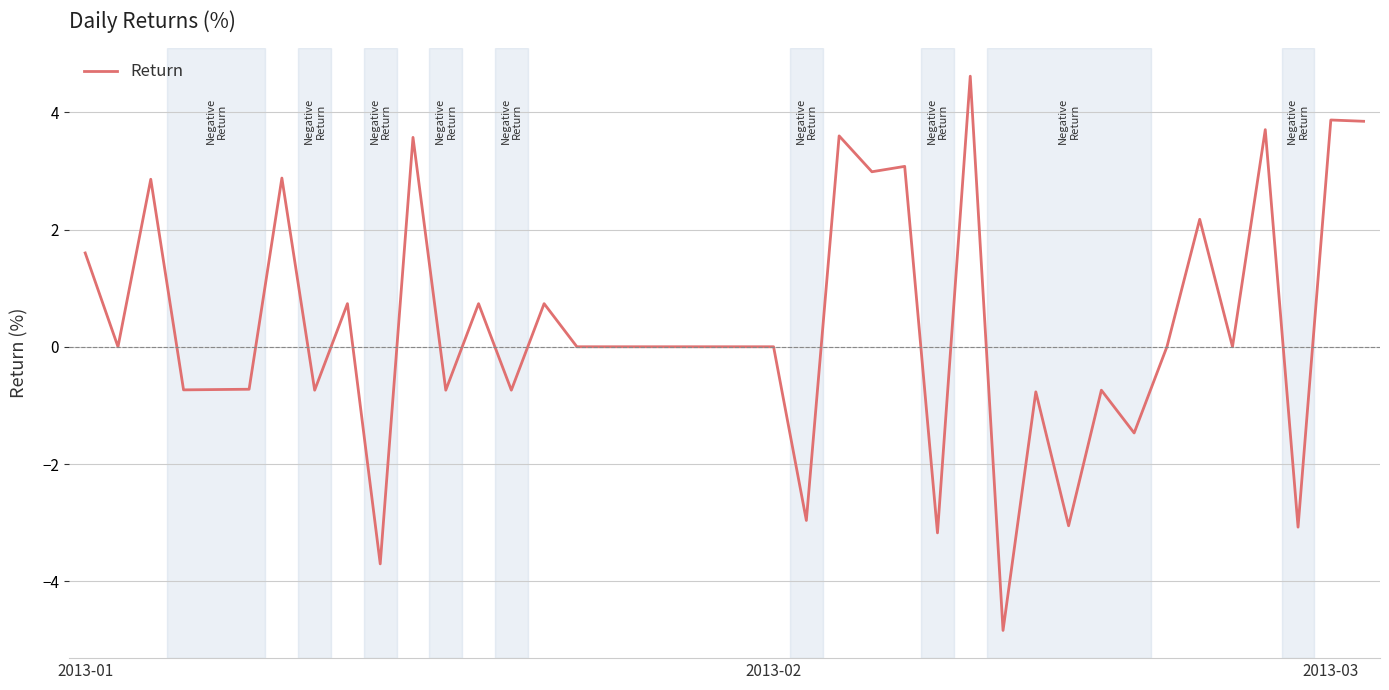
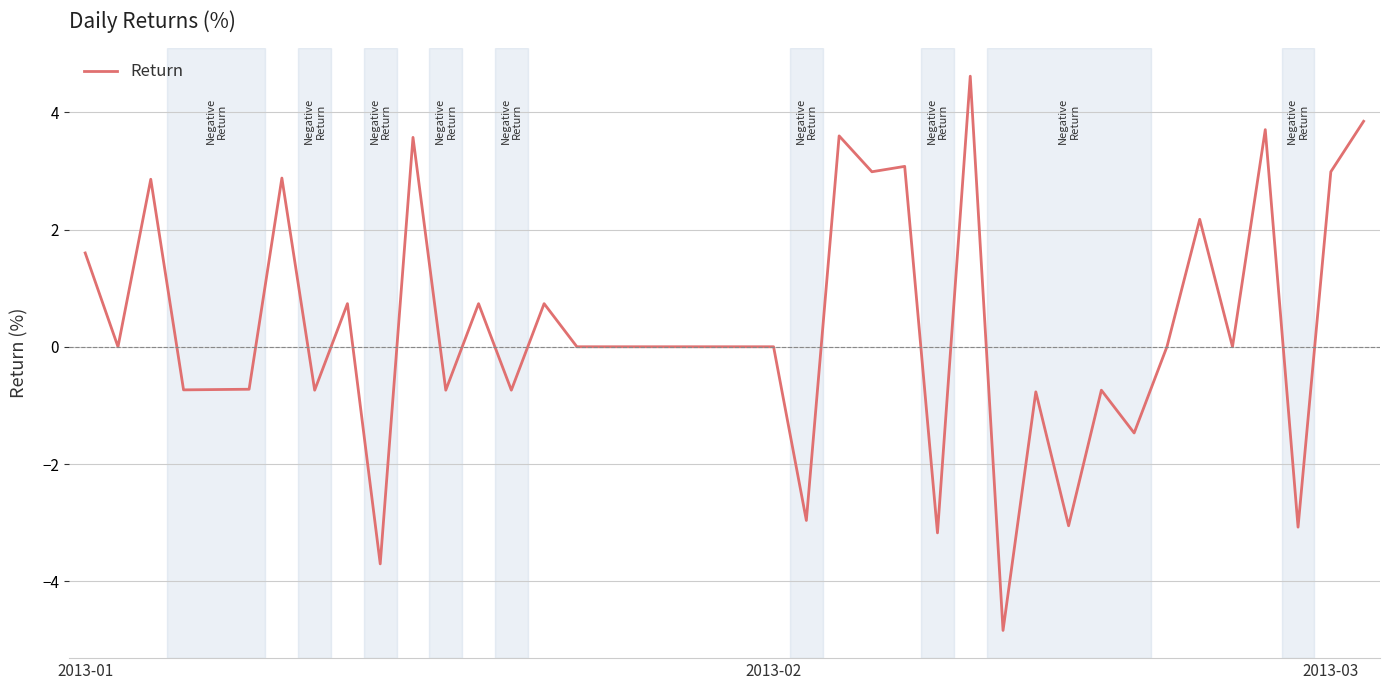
2013-03: 3.9 -> 3.0
